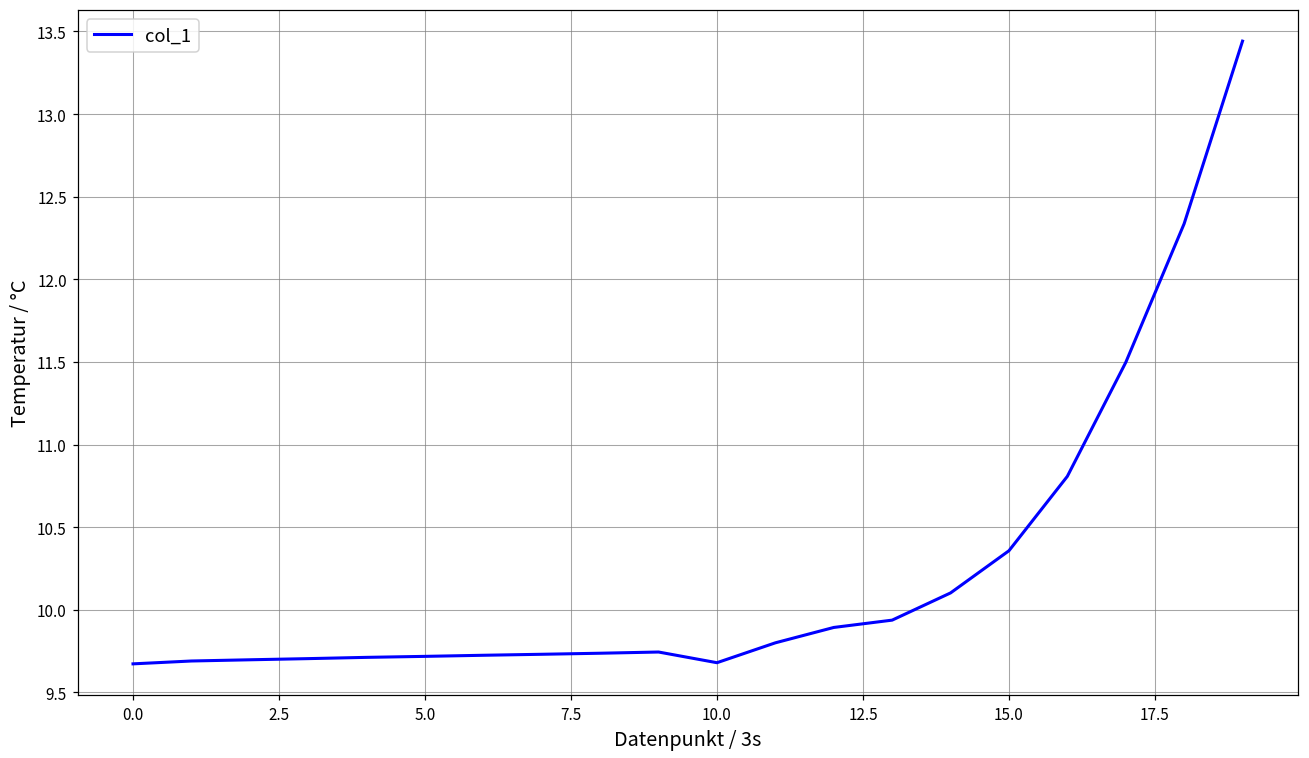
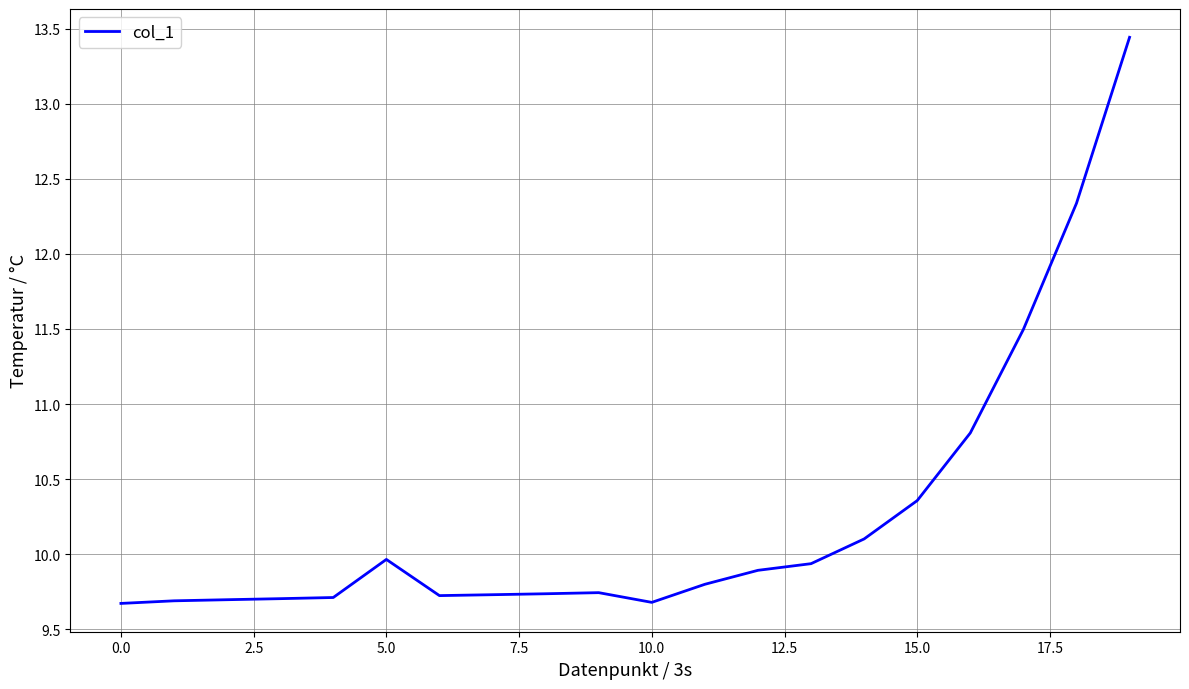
5.0: 9.72 -> 9.97
